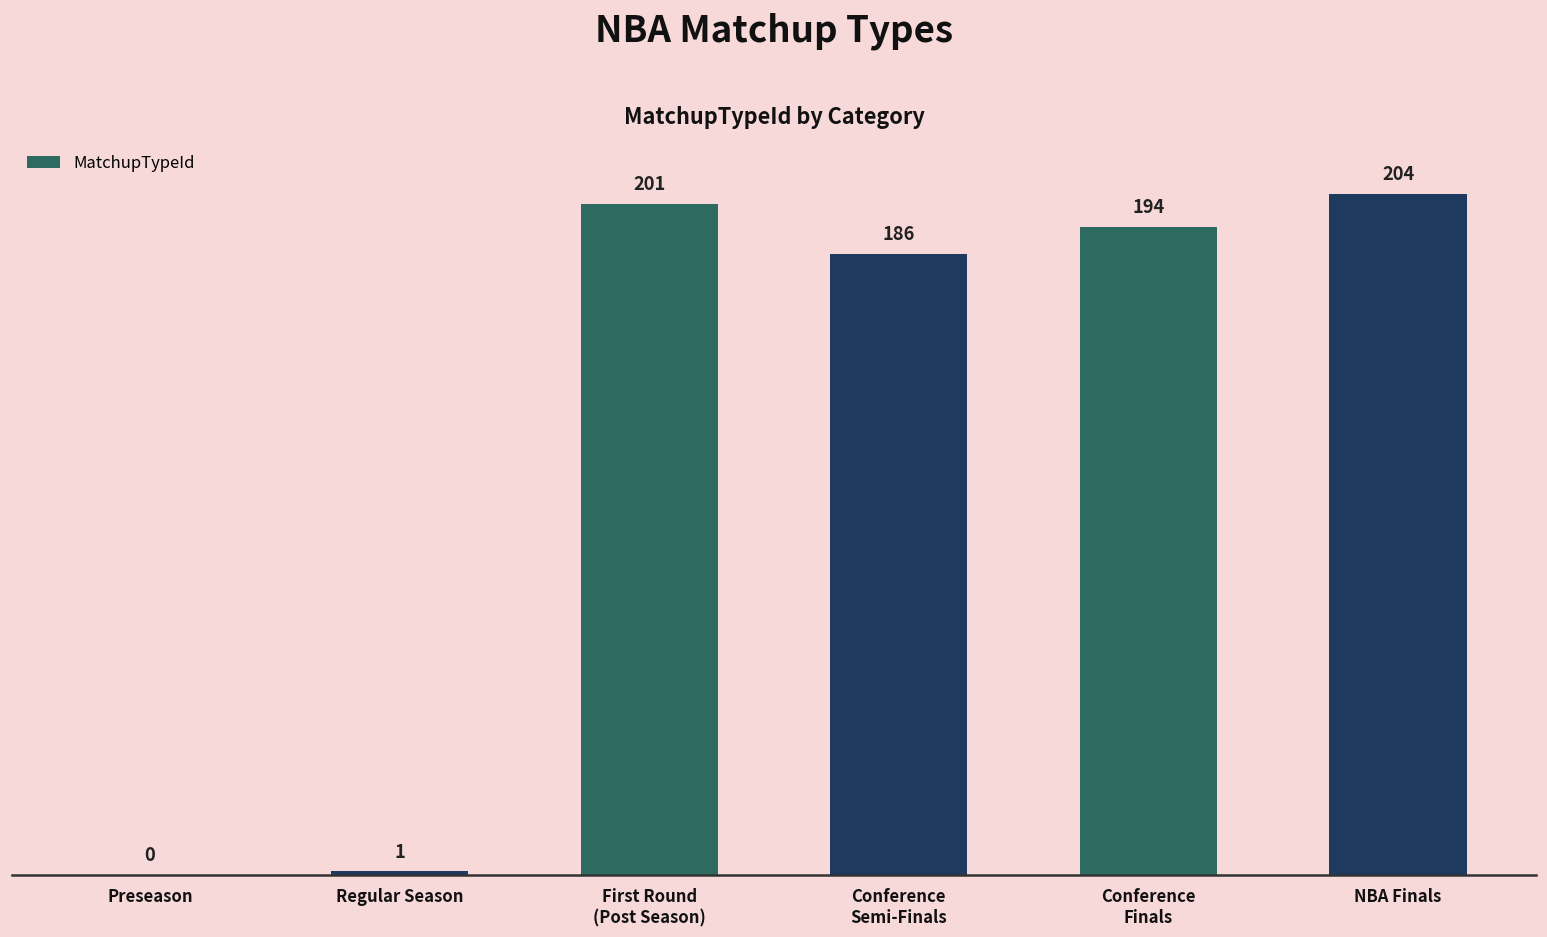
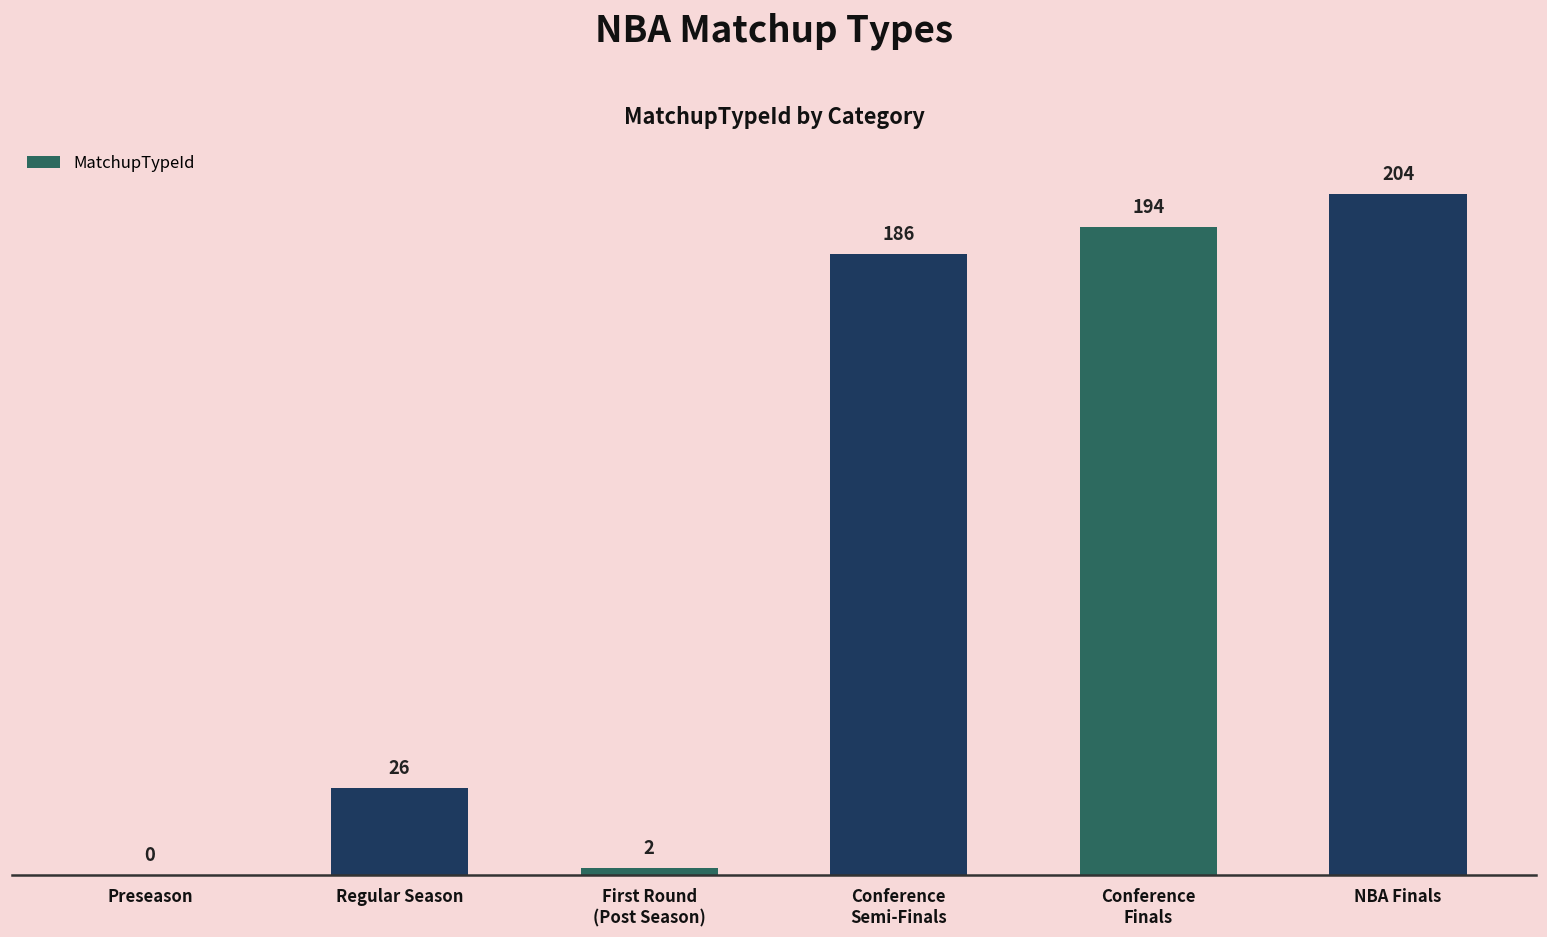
Regular Season: 1 -> 26
First Round (Post Season): 201 -> 2
